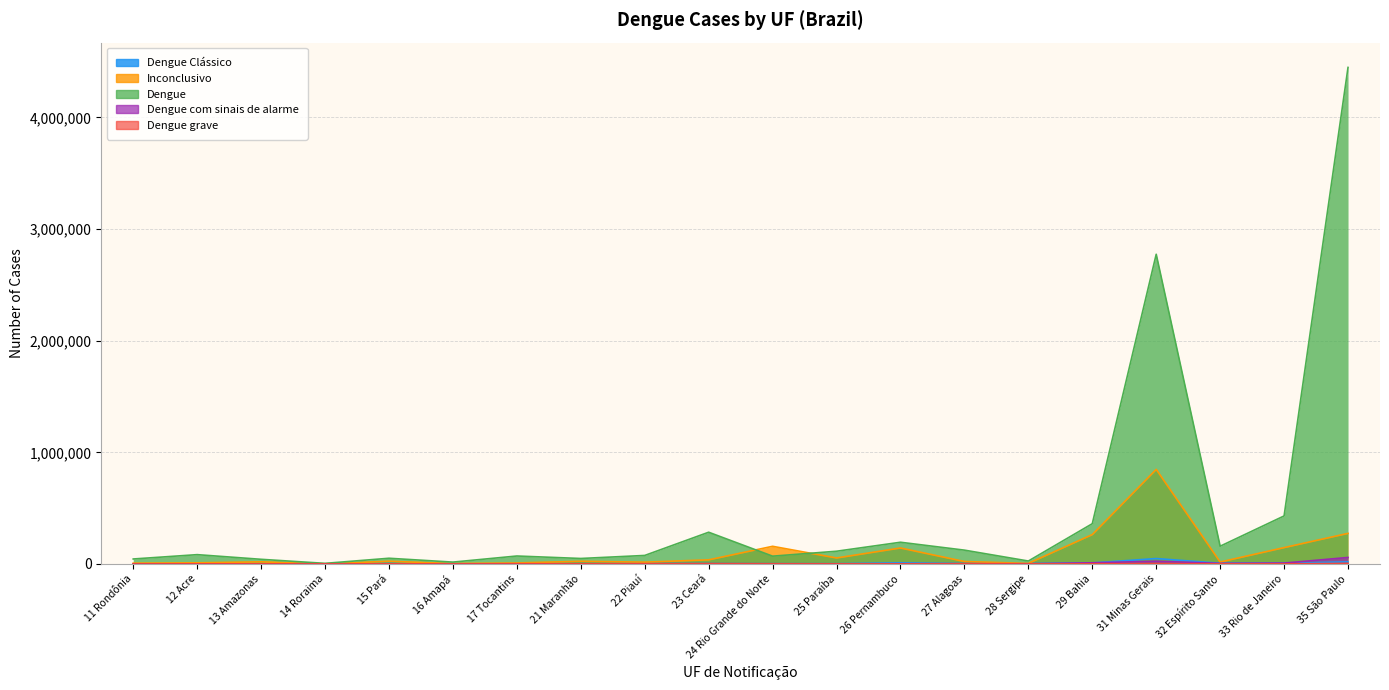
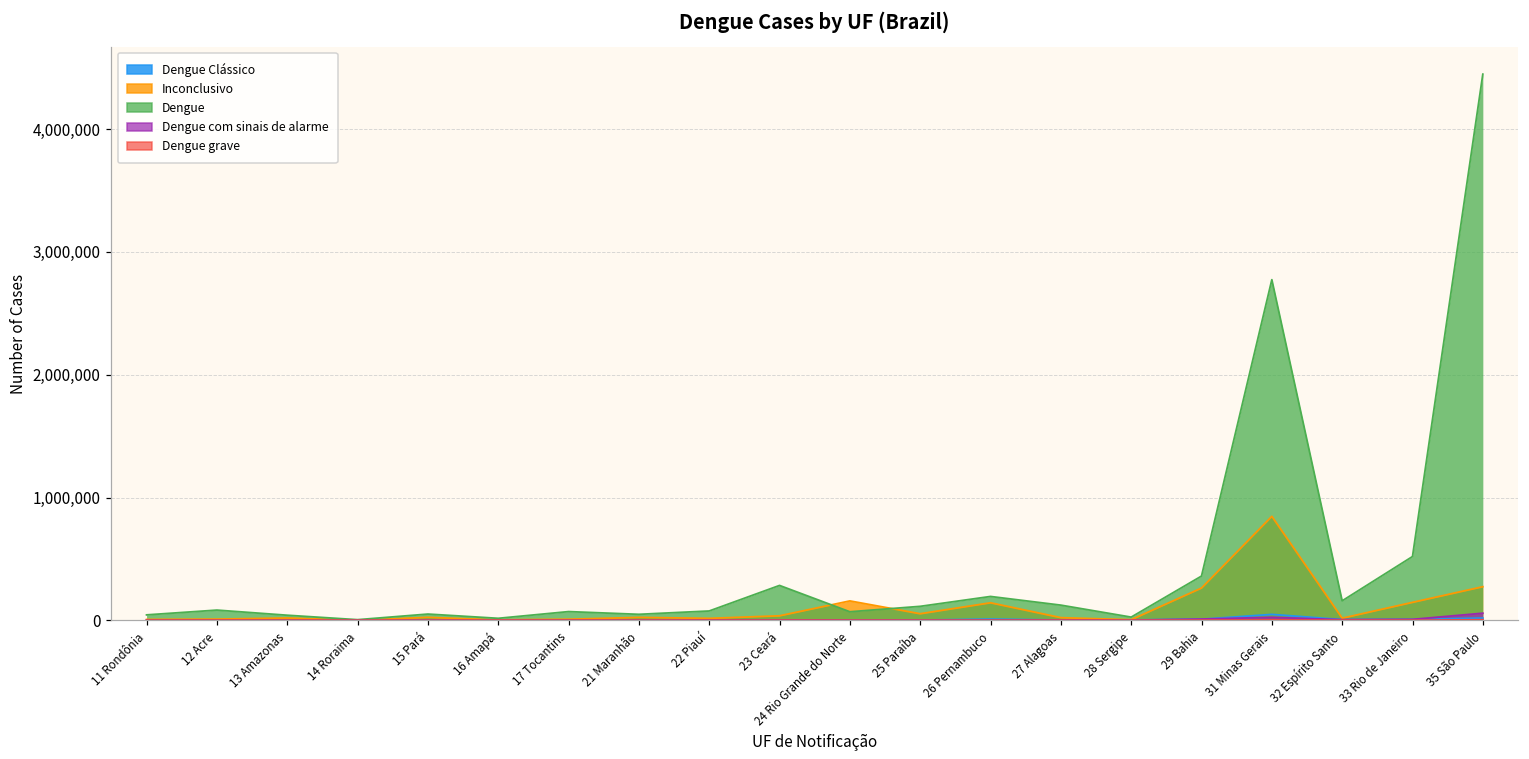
Dengue, 33 Rio de Janeiro: 430,000 -> 520,000
